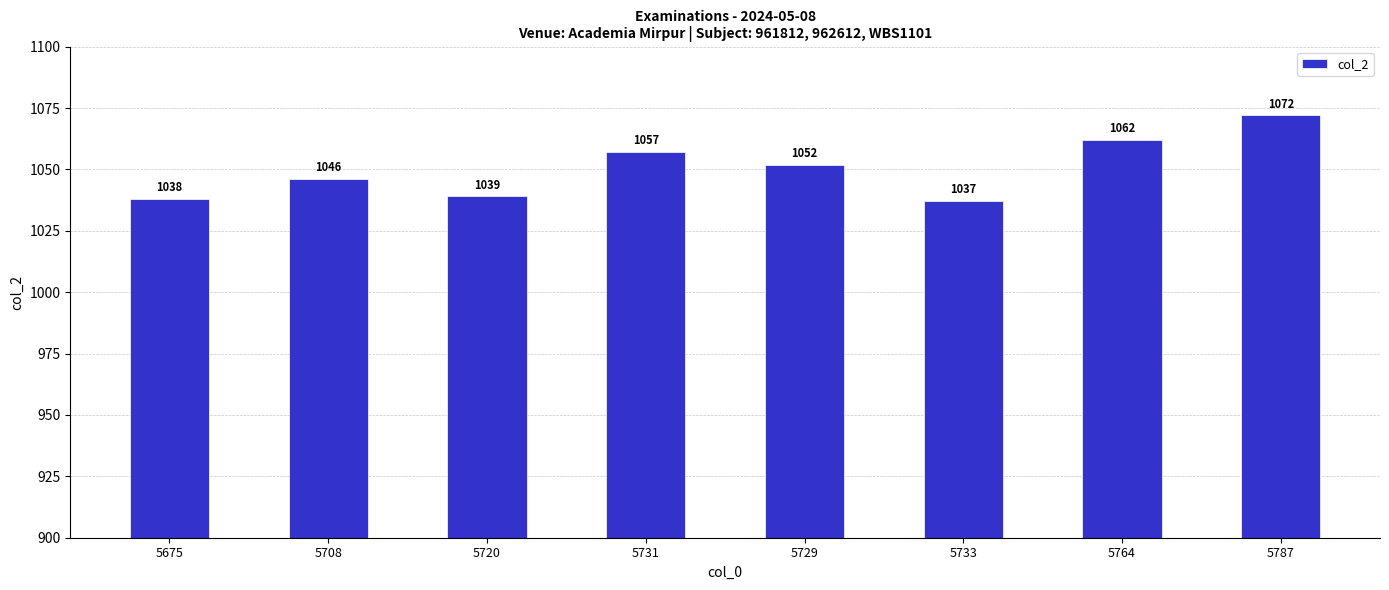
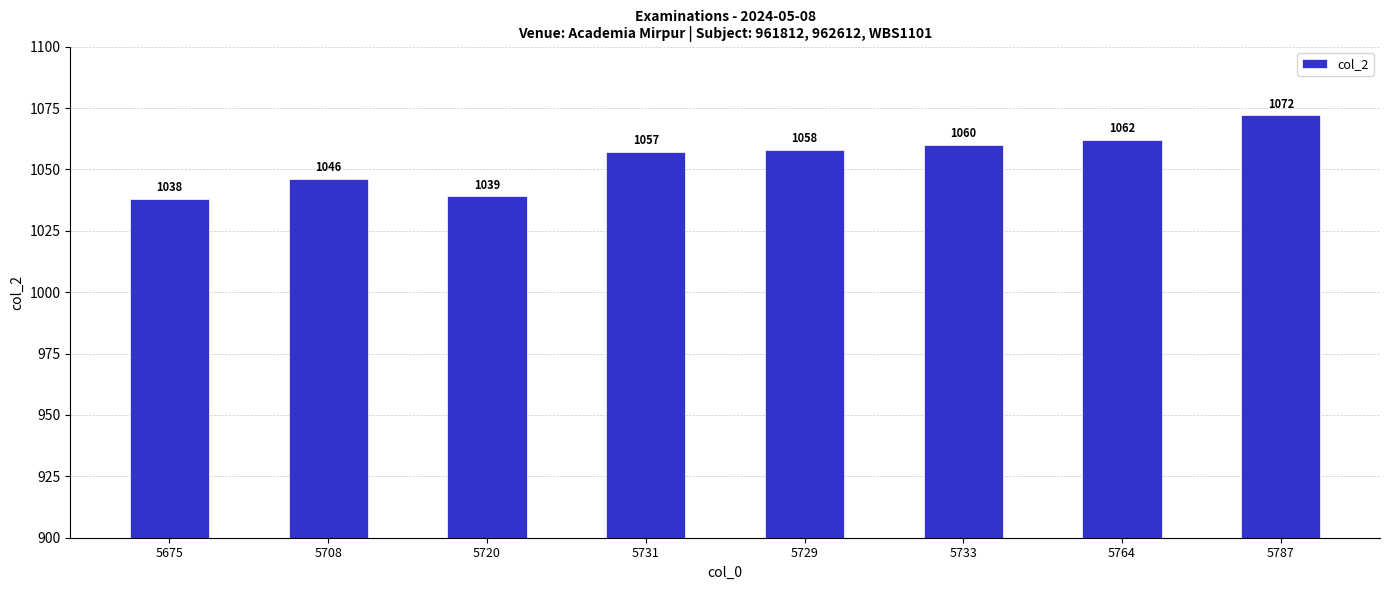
5729: 1052 -> 1058
5733: 1037 -> 1060
